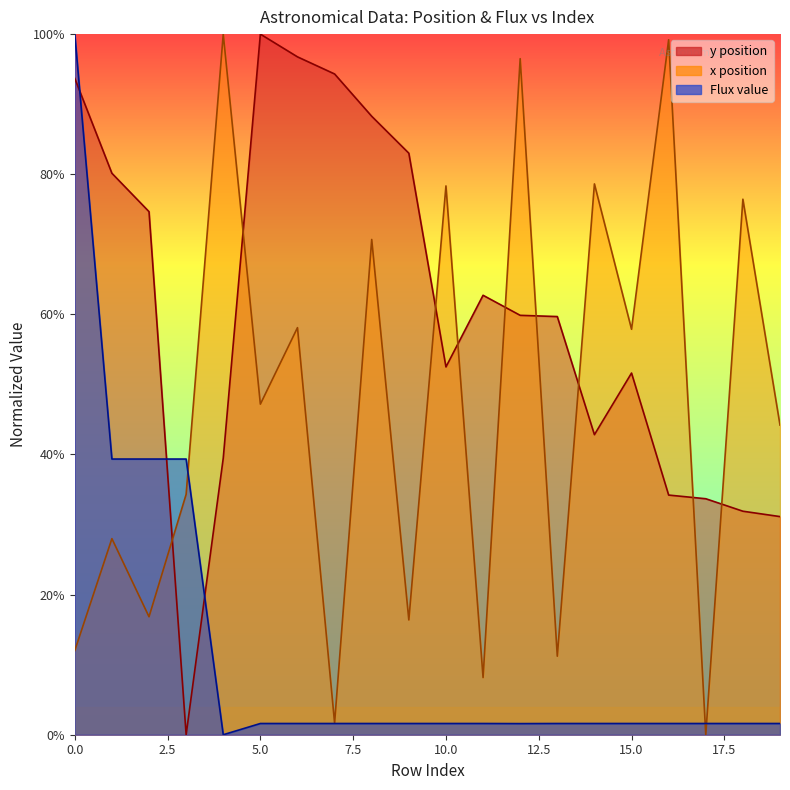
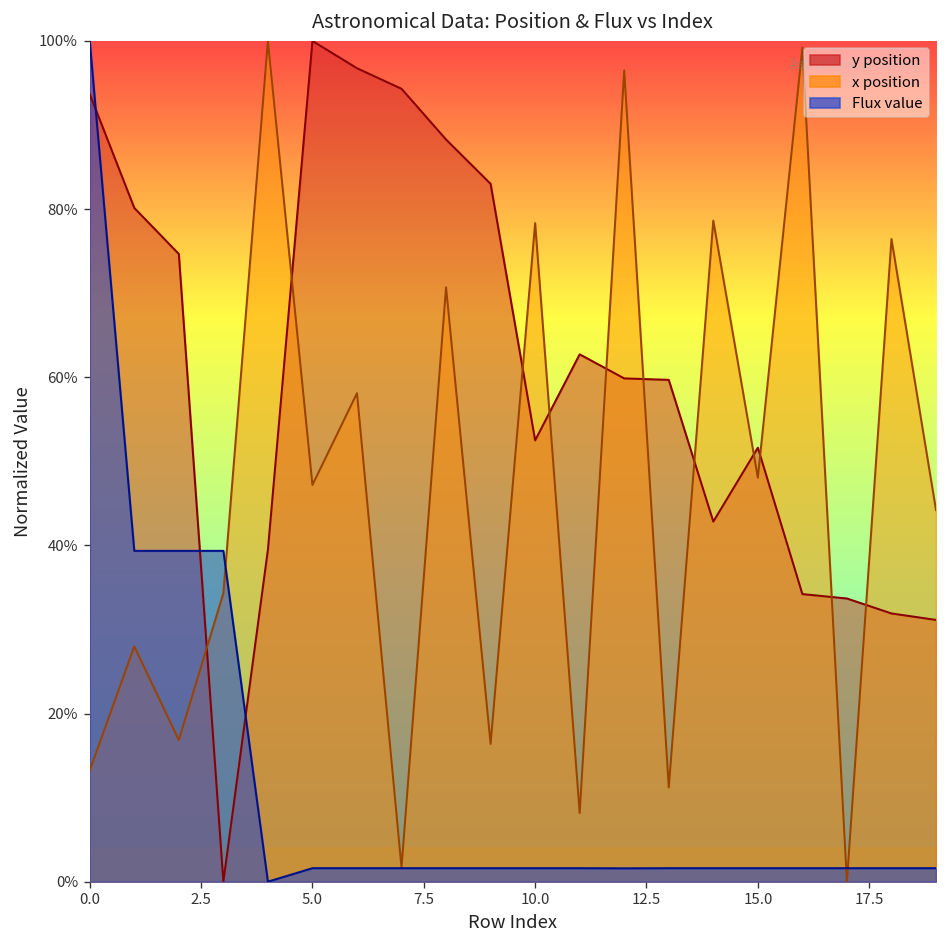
x position, 0.0: 12% -> 13%
x position, 15.0: 58% -> 48%
